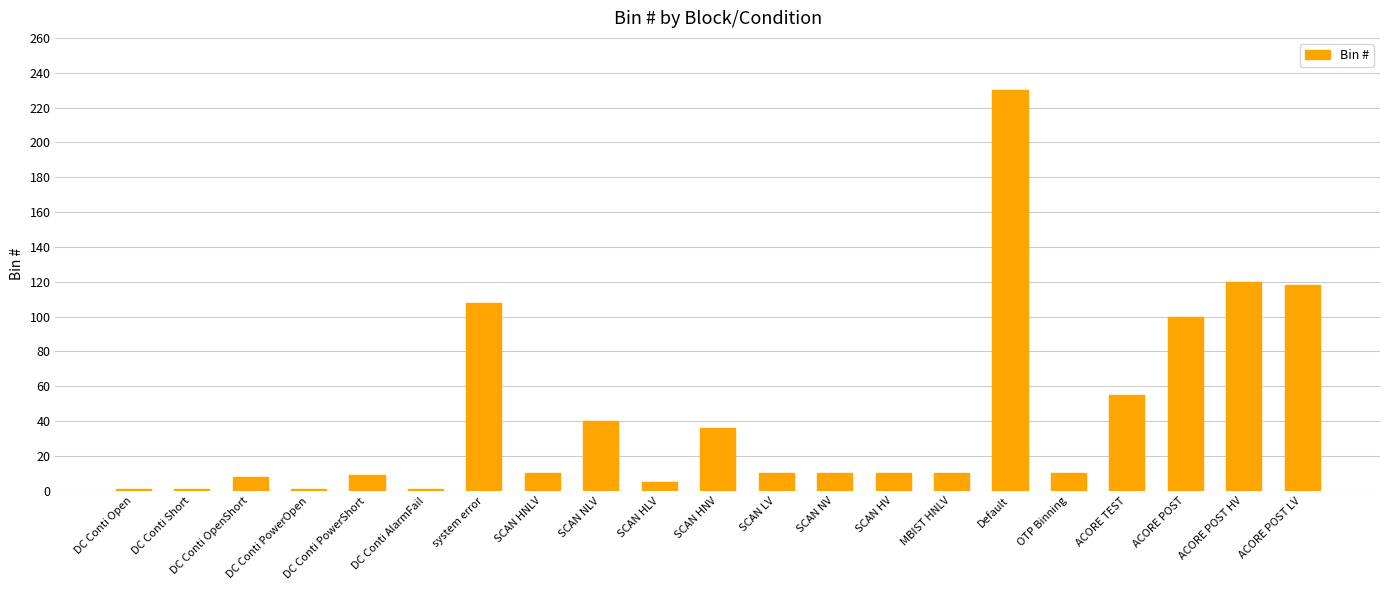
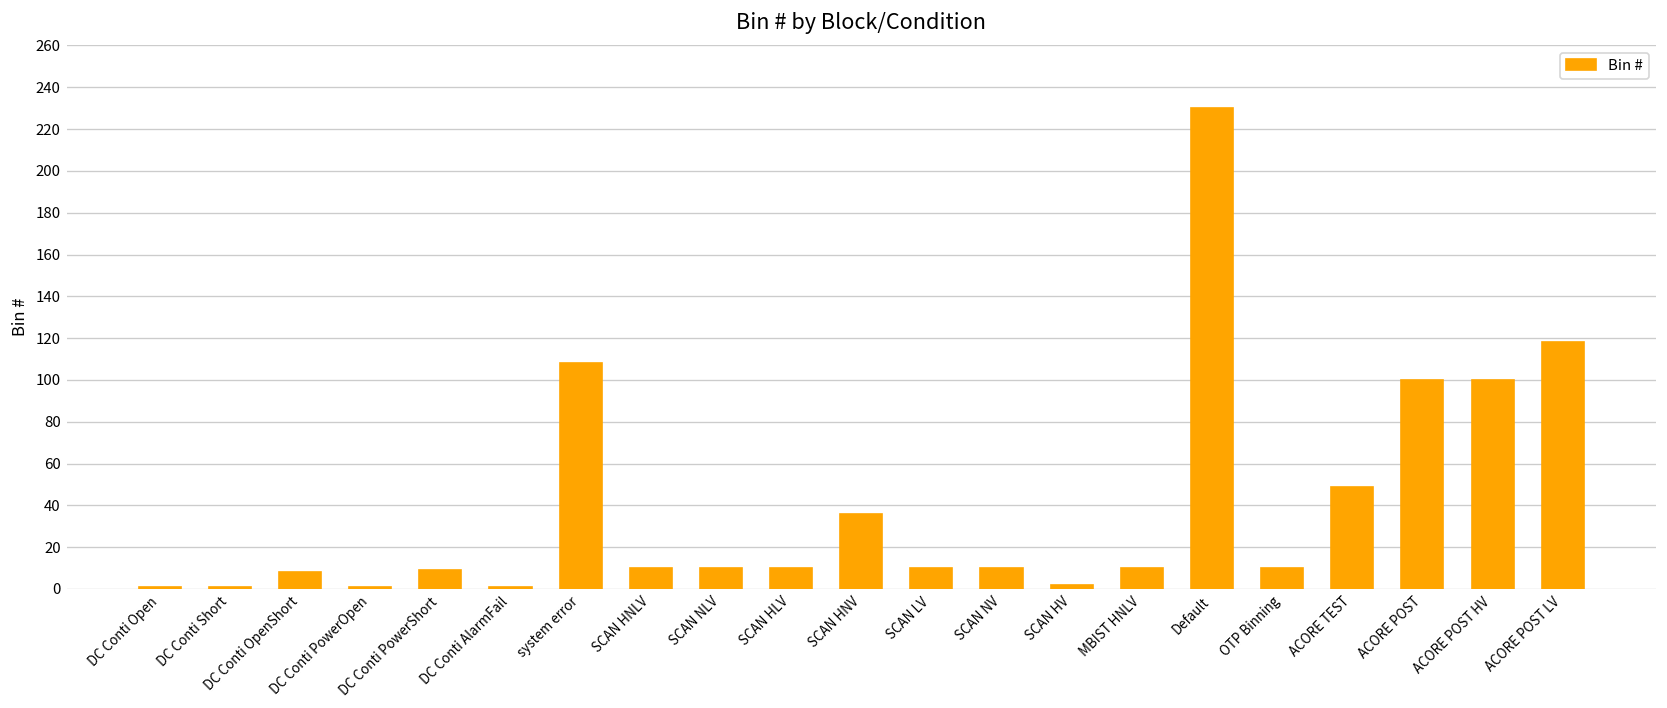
SCAN NLV: 40 -> 10
SCAN HLV: 5 -> 10
SCAN HV: 10 -> 2
ACORE TEST: 55 -> 49
ACORE POST HV: 120 -> 100
